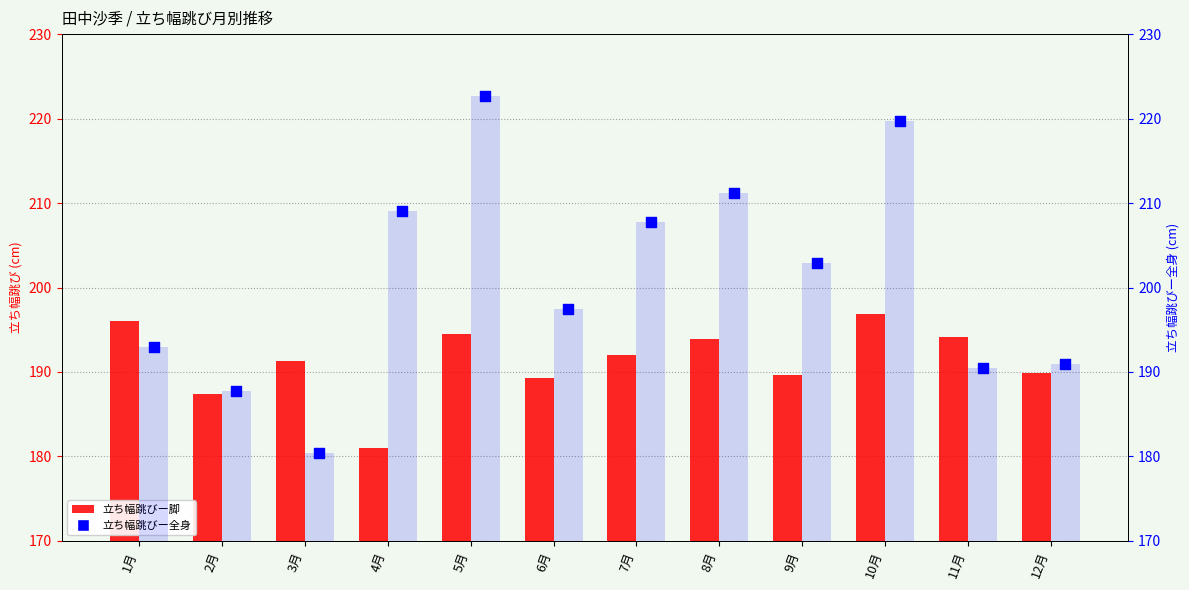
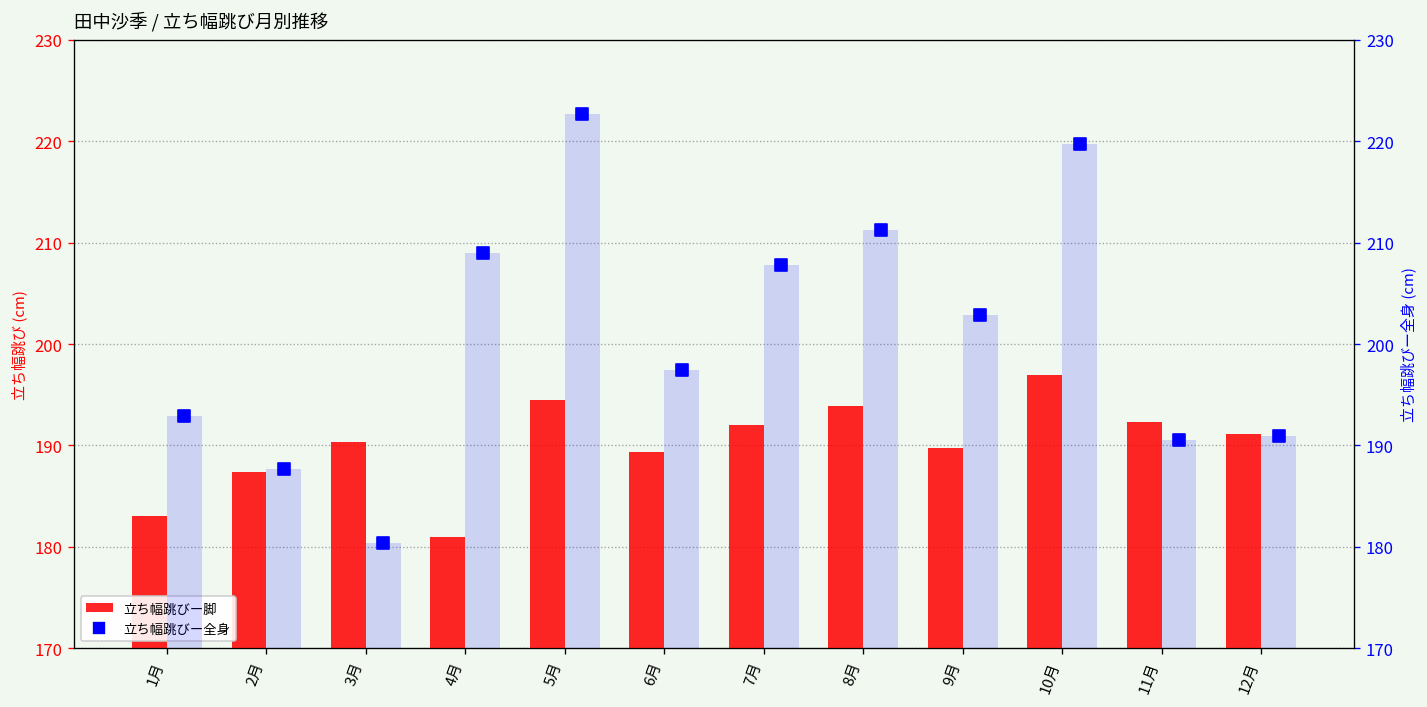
立ち幅跳びー脚, 1月: 196 -> 183
立ち幅跳びー脚, 3月: 191 -> 190
立ち幅跳びー脚, 11月: 194 -> 192
立ち幅跳びー脚, 12月: 190 -> 191
